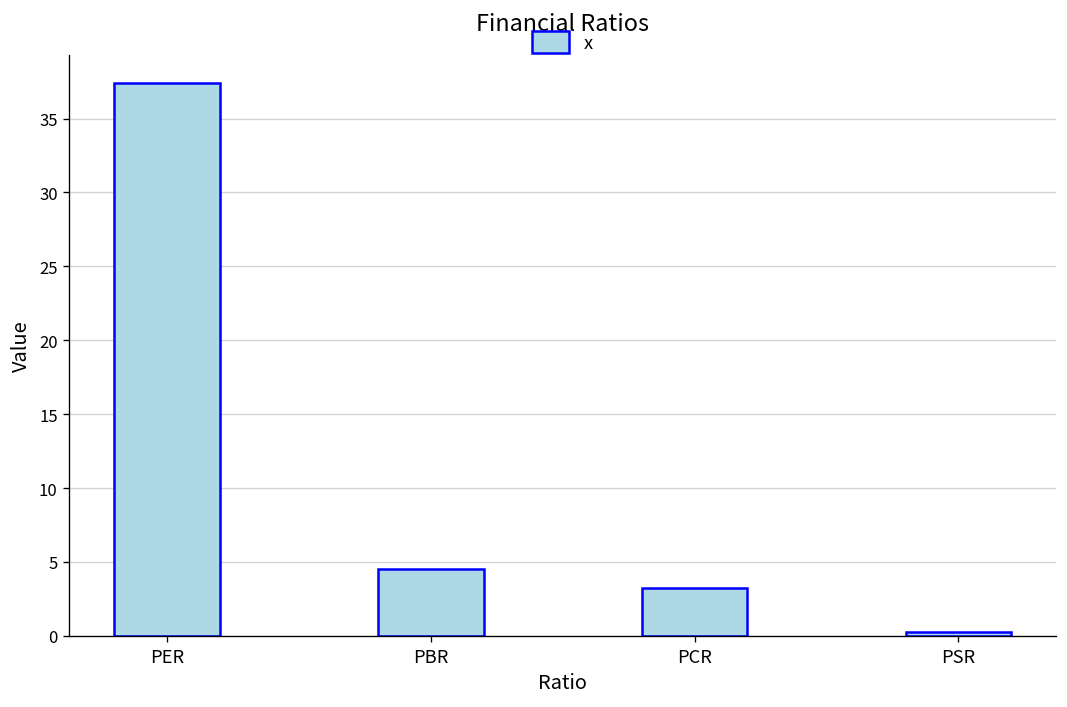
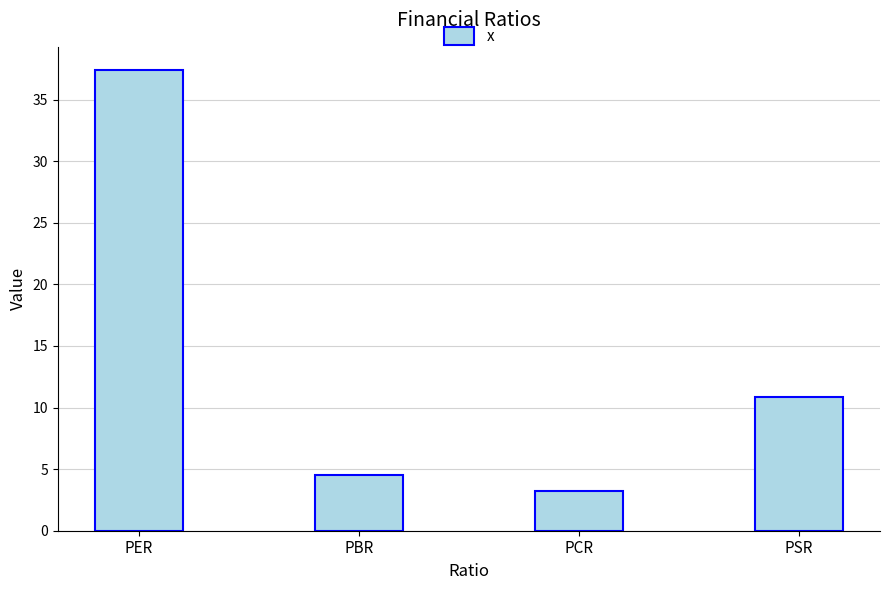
PSR: 0.3 -> 10.8
